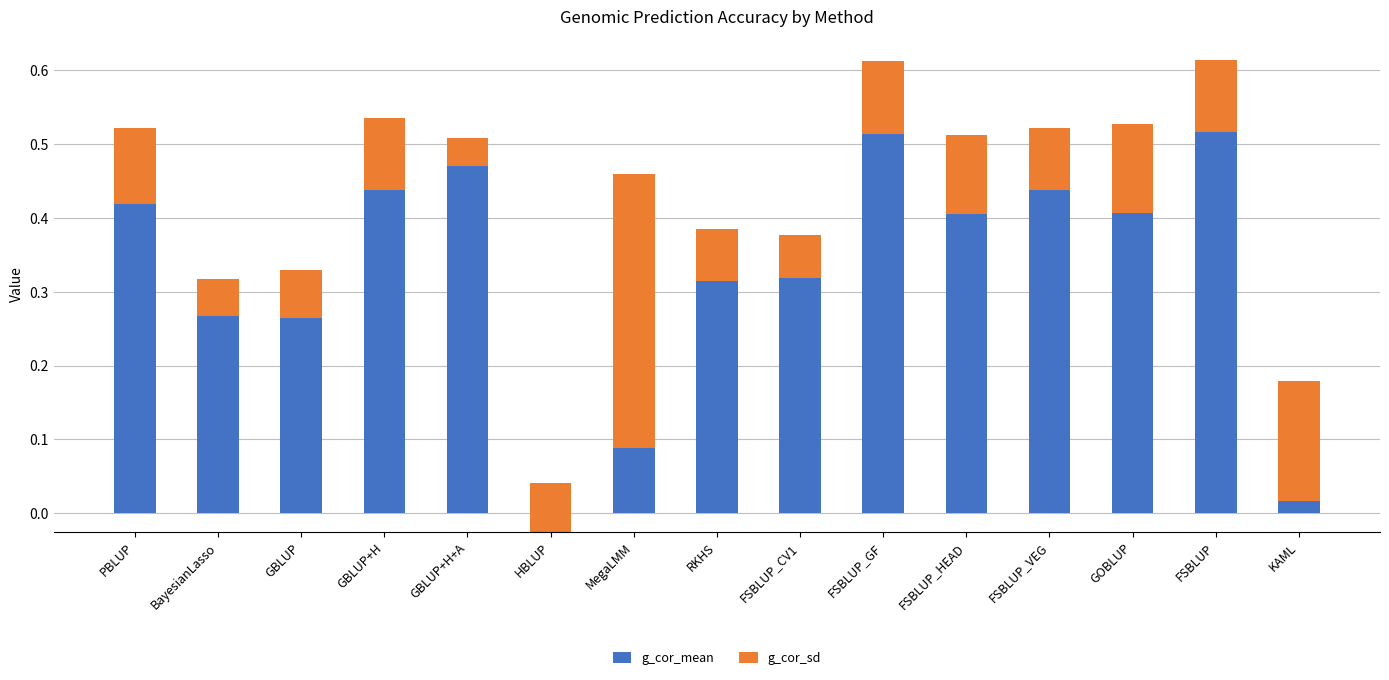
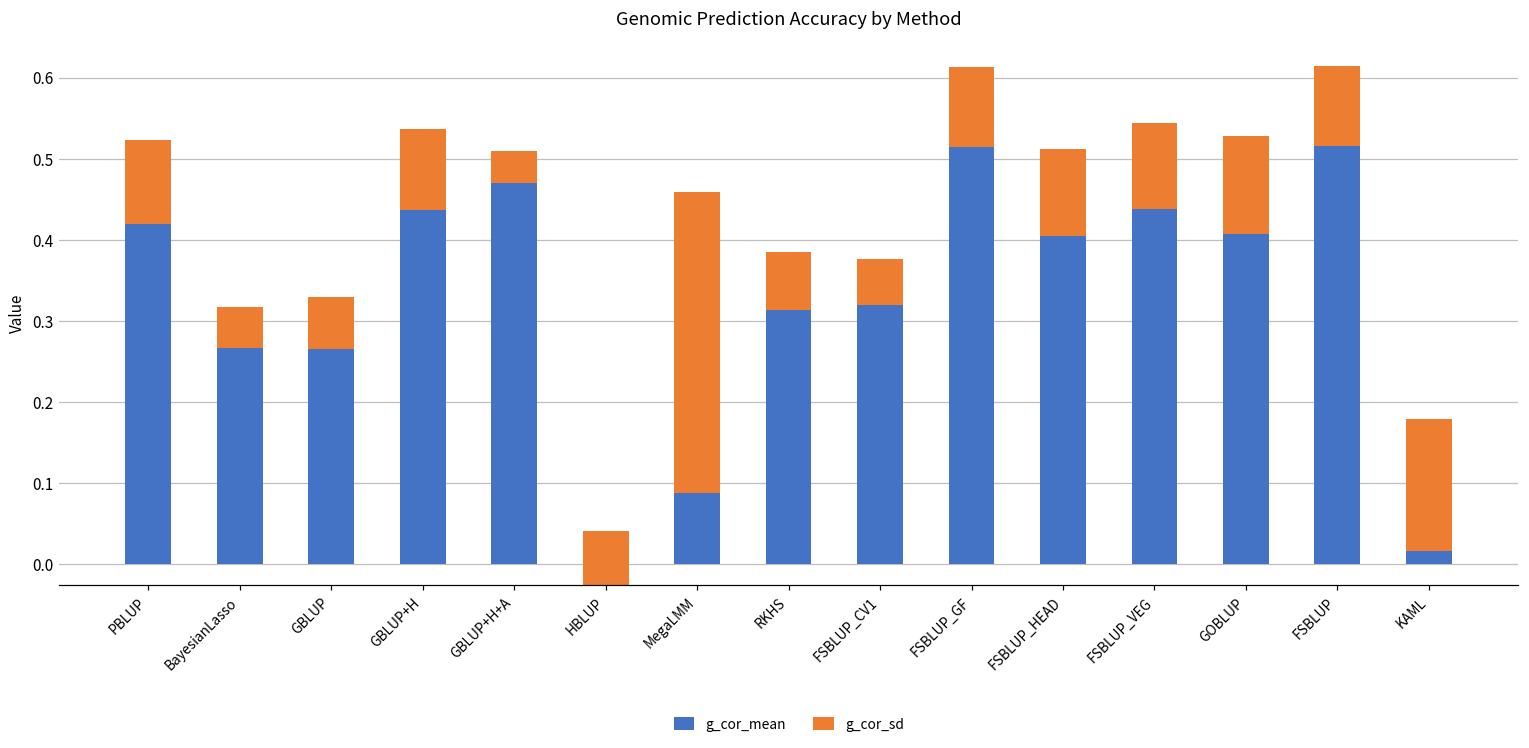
g_cor_sd, FSBLUP_VEG: 0.08 -> 0.11
